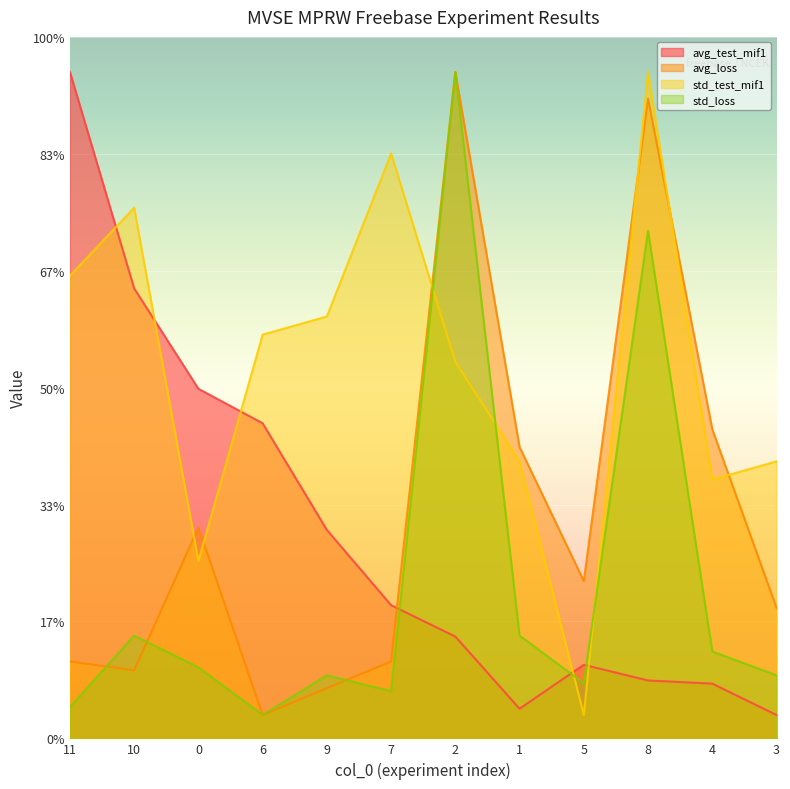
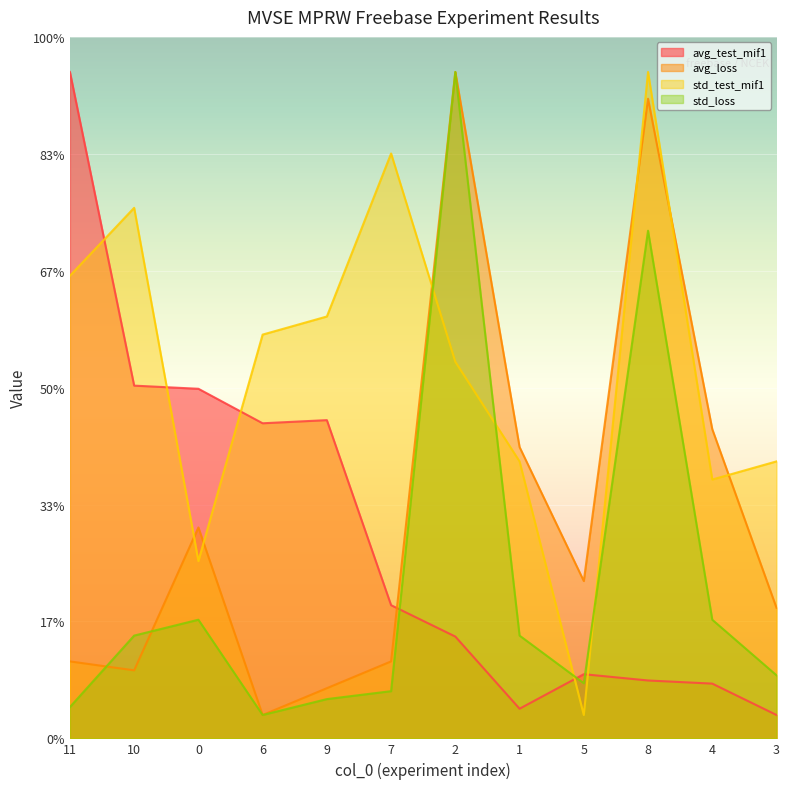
avg_test_mif1, 10: 64% -> 50%
std_loss, 0: 10% -> 17%
avg_test_mif1, 9: 30% -> 45%
std_loss, 9: 9% -> 6%
avg_test_mif1, 5: 10% -> 9%
std_loss, 4: 12% -> 17%
